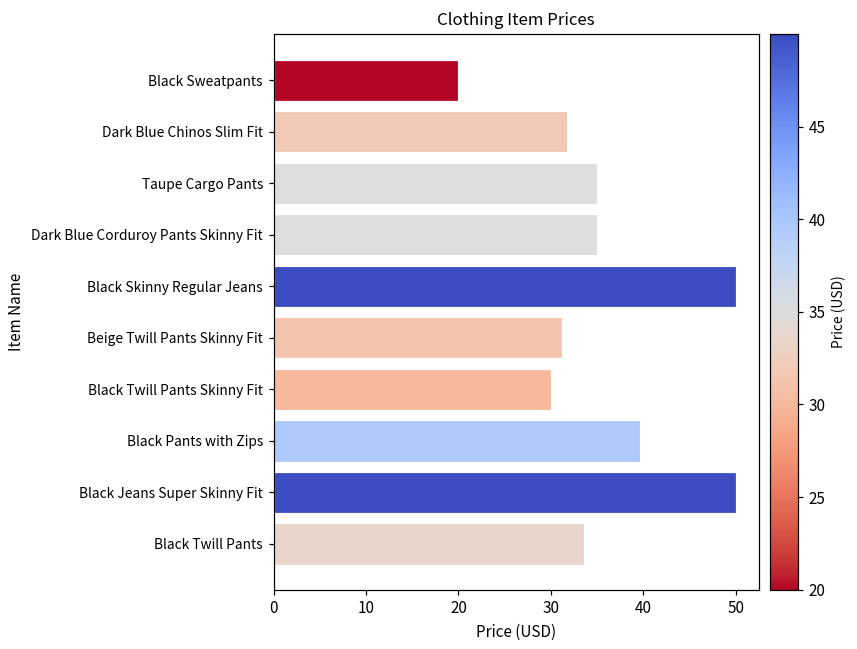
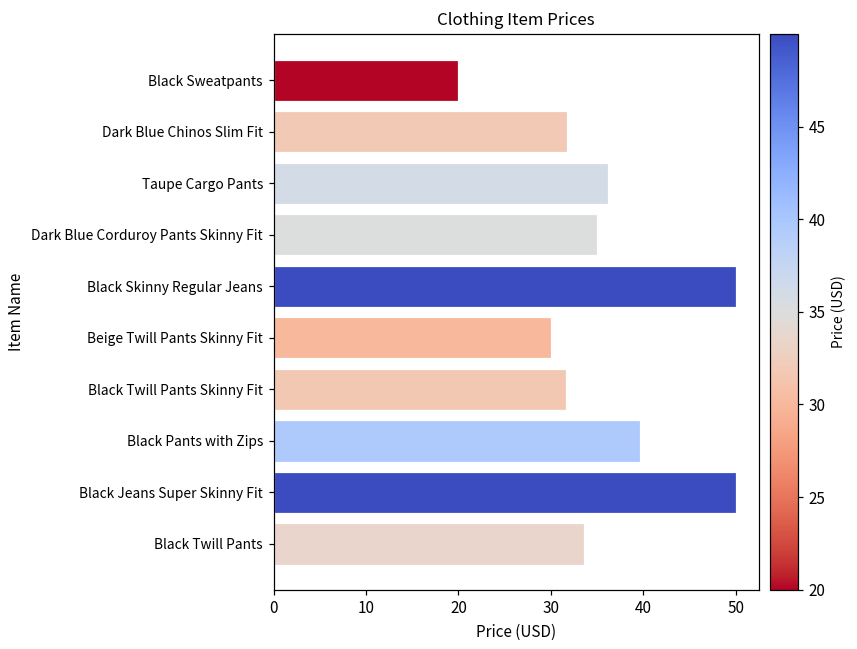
Taupe Cargo Pants: 35 -> 36
Beige Twill Pants Skinny Fit: 31 -> 30
Black Twill Pants Skinny Fit: 30 -> 32
